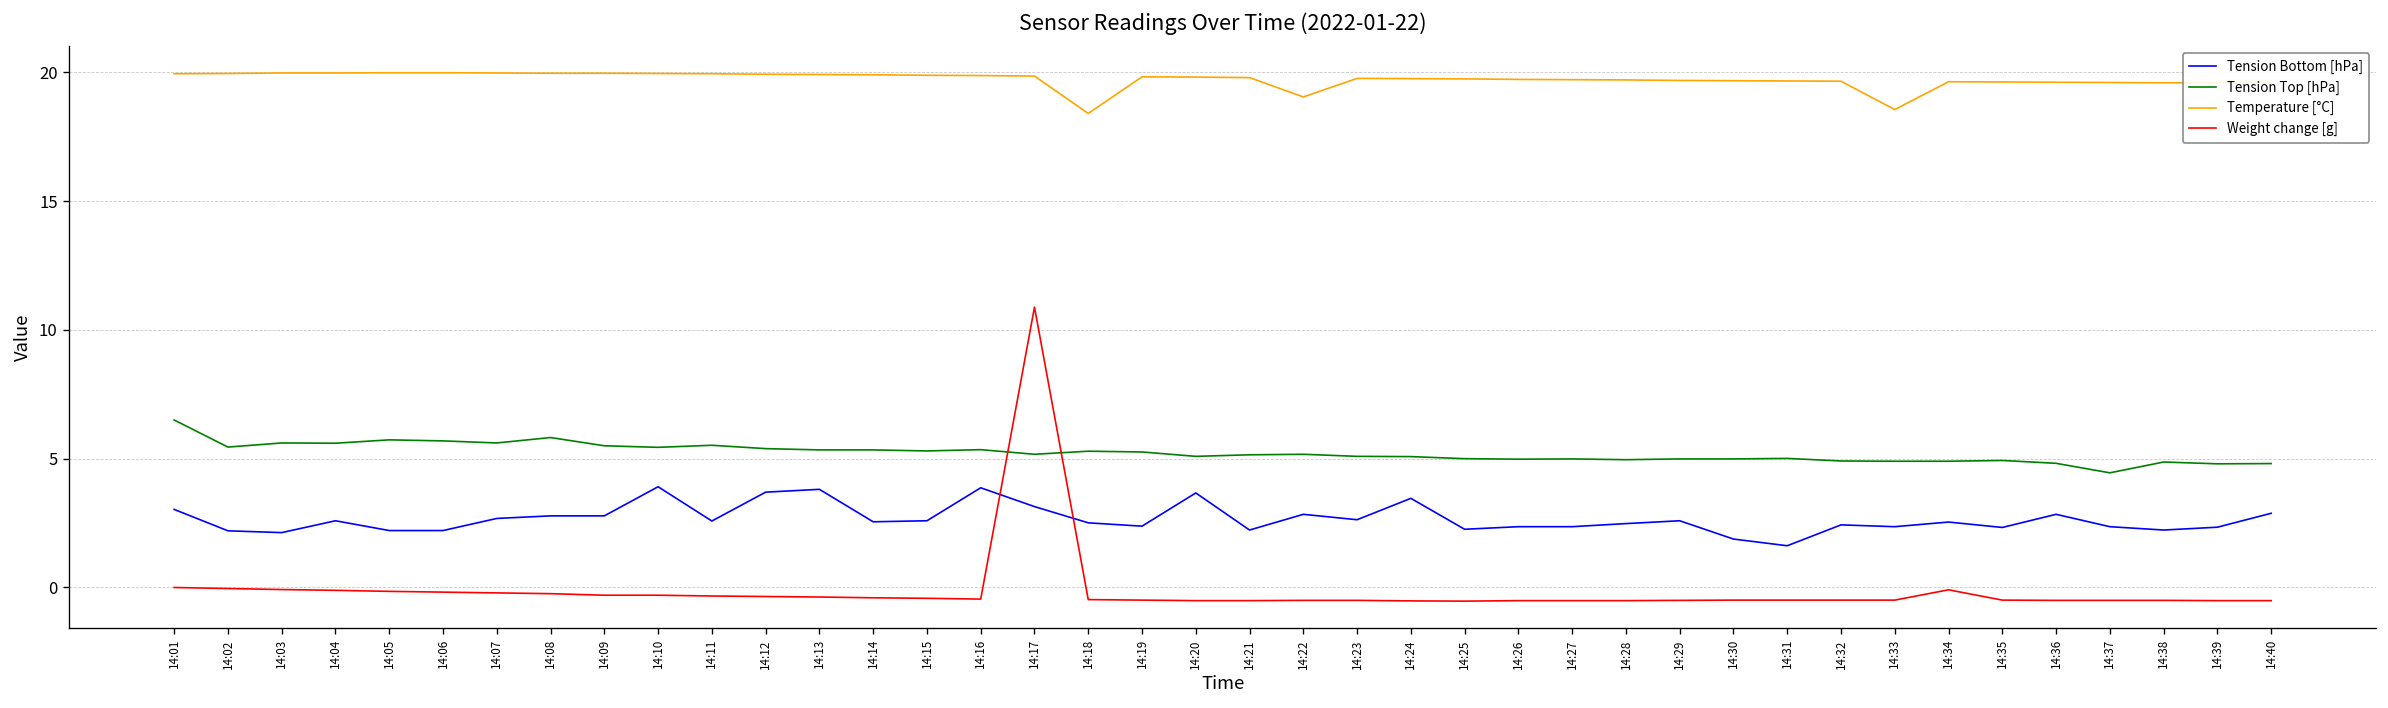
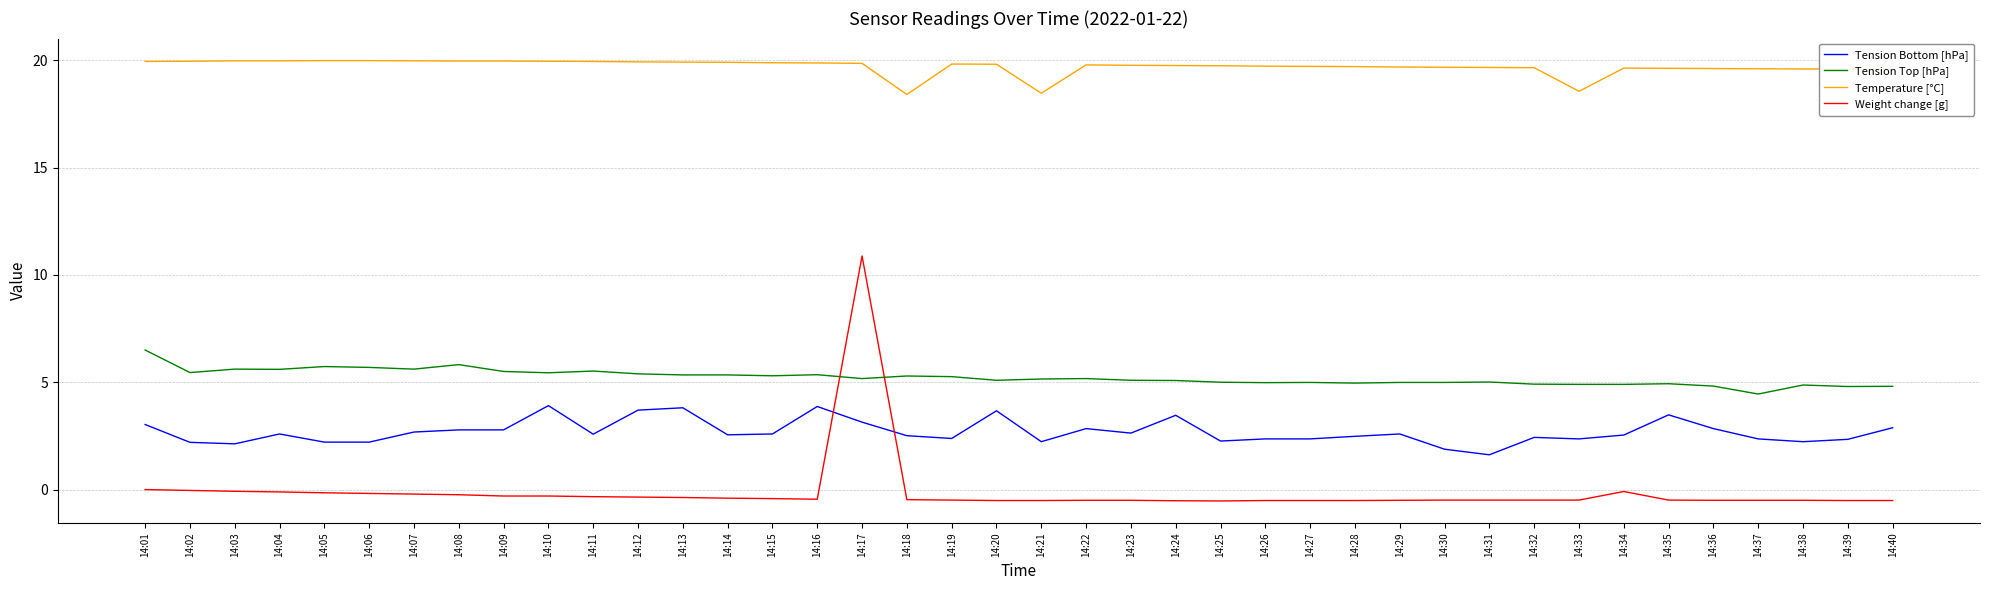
Temperature [°C], 14:21: 19.8 -> 18.5
Temperature [°C], 14:22: 19.0 -> 19.8
Tension Bottom [hPa], 14:35: 2.3 -> 3.5
